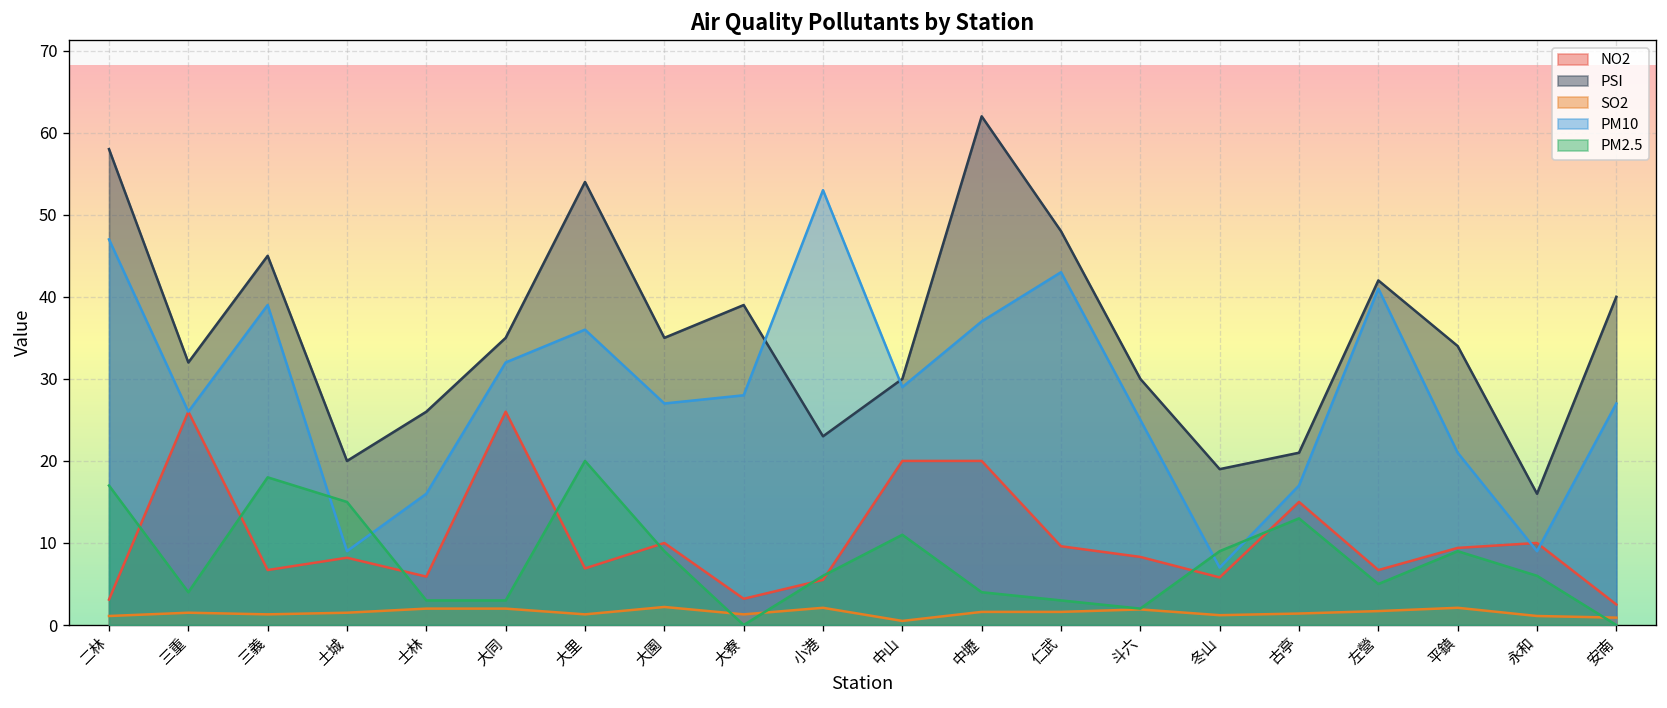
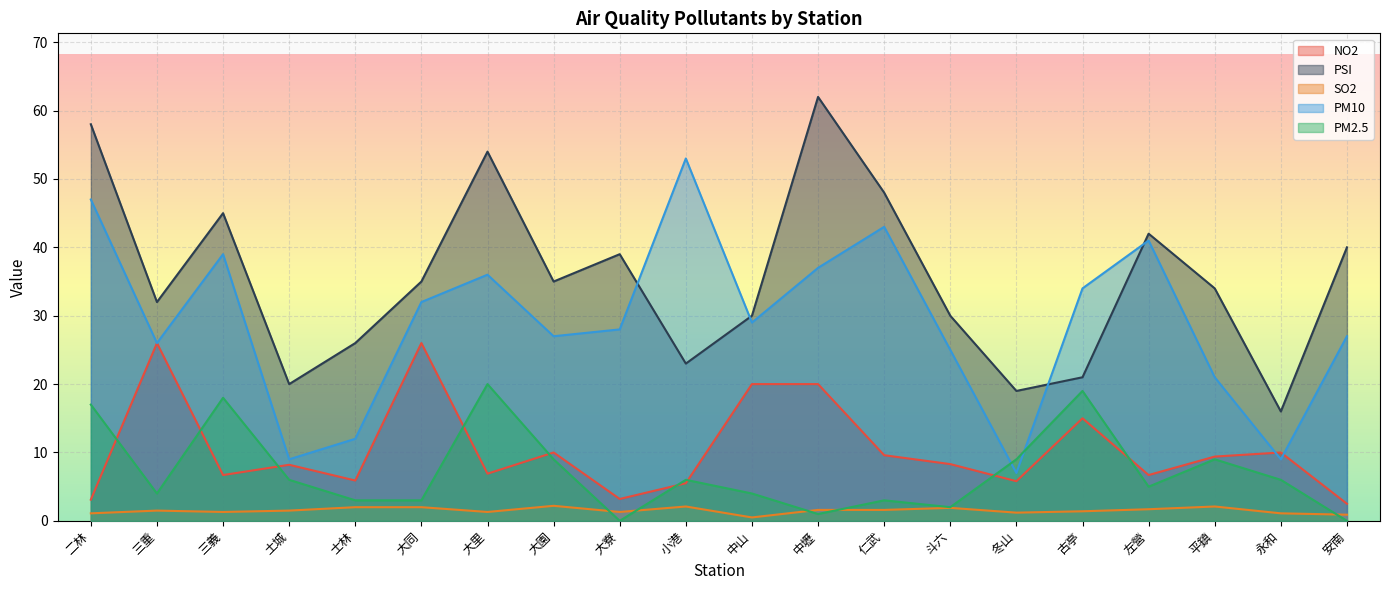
PM2.5, 土城: 15 -> 6
PM10, 士林: 16 -> 12
PM2.5, 中山: 11 -> 4
PM2.5, 中壢: 4 -> 1
PM10, 古亭: 17 -> 34
PM2.5, 古亭: 13 -> 19
